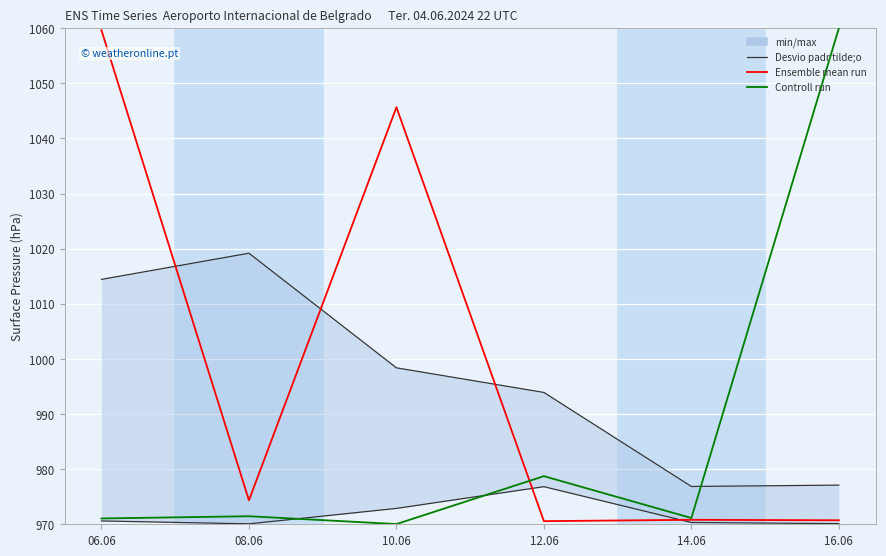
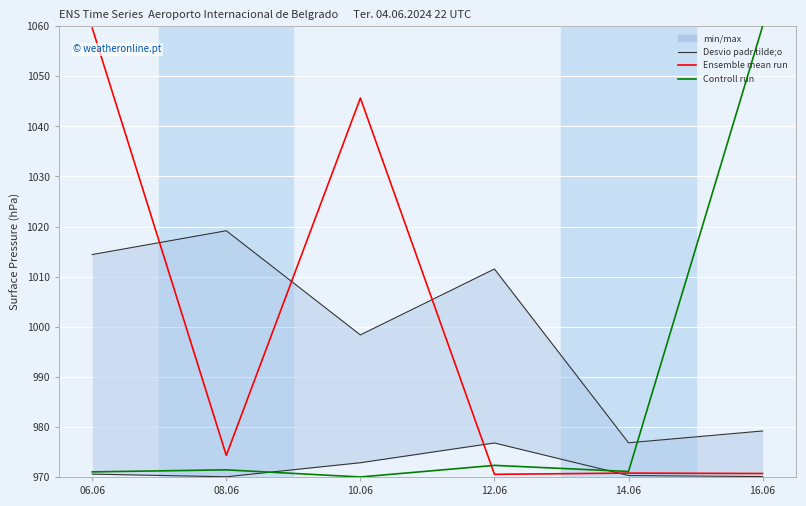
min/max, 12.06: 994 -> 1012
Controll run, 12.06: 979 -> 972
min/max, 16.06: 977 -> 979
